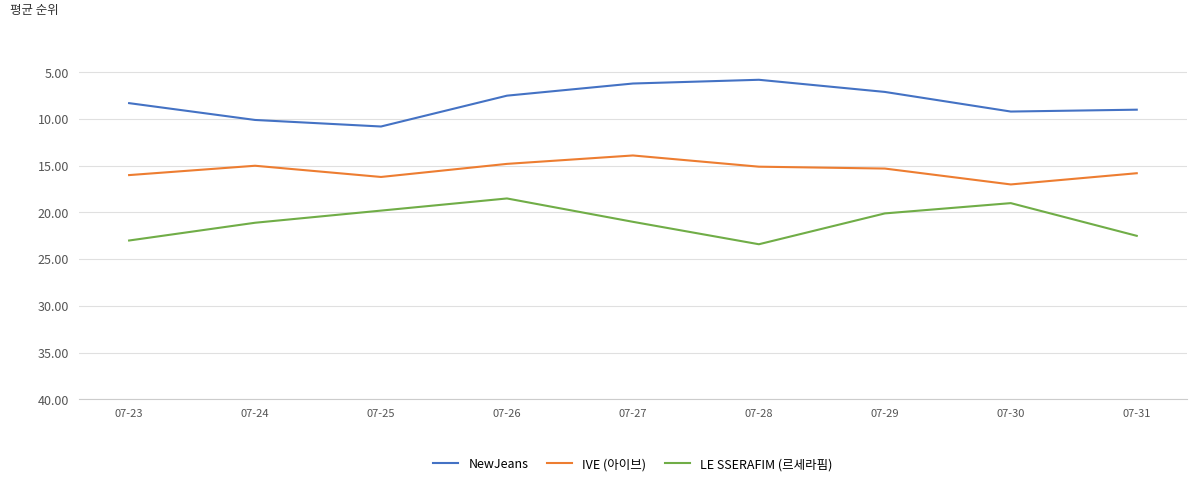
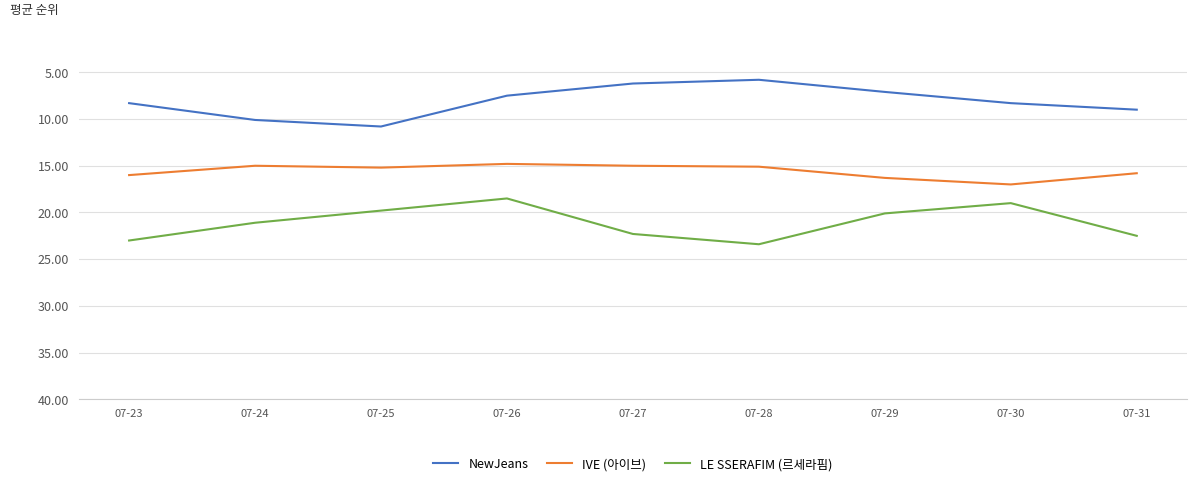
IVE (아이브), 07-25: 16 -> 15
IVE (아이브), 07-27: 14 -> 15
LE SSERAFIM (르세라핌), 07-27: 21 -> 22
IVE (아이브), 07-29: 15 -> 16
NewJeans, 07-30: 9 -> 8
